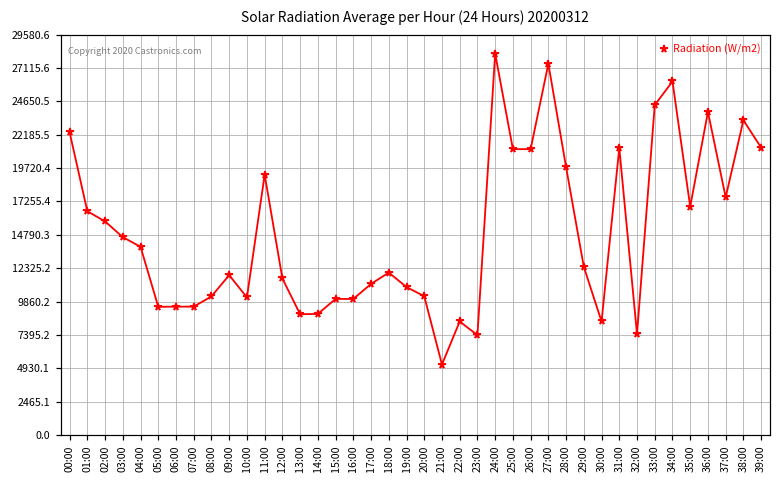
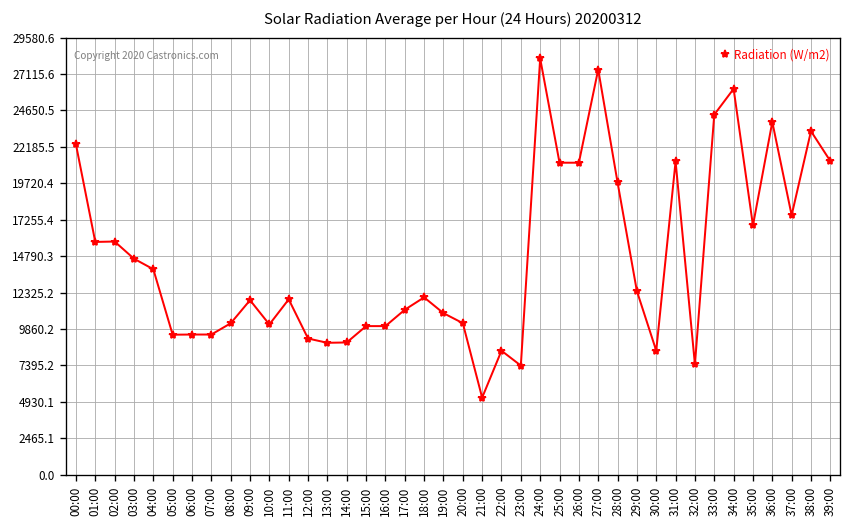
01:00: 16500 -> 15800
11:00: 19200 -> 11900
12:00: 11600 -> 9200
